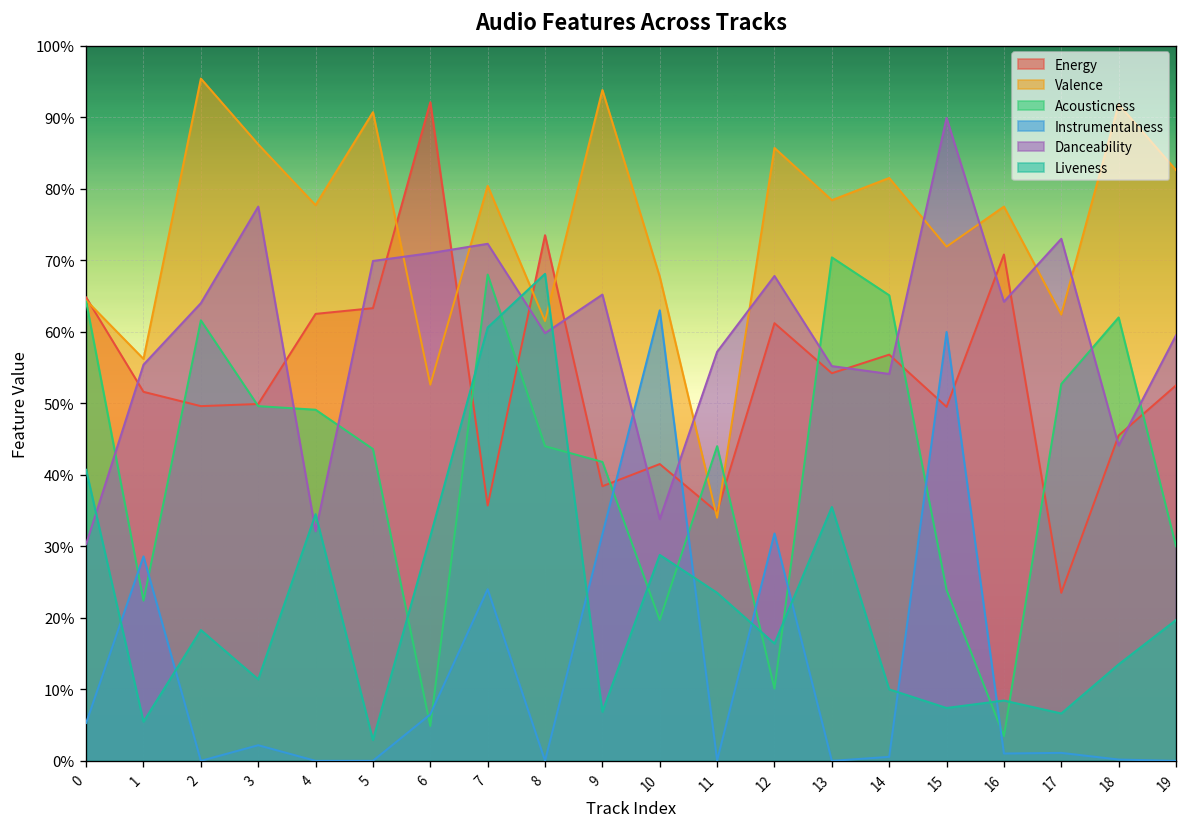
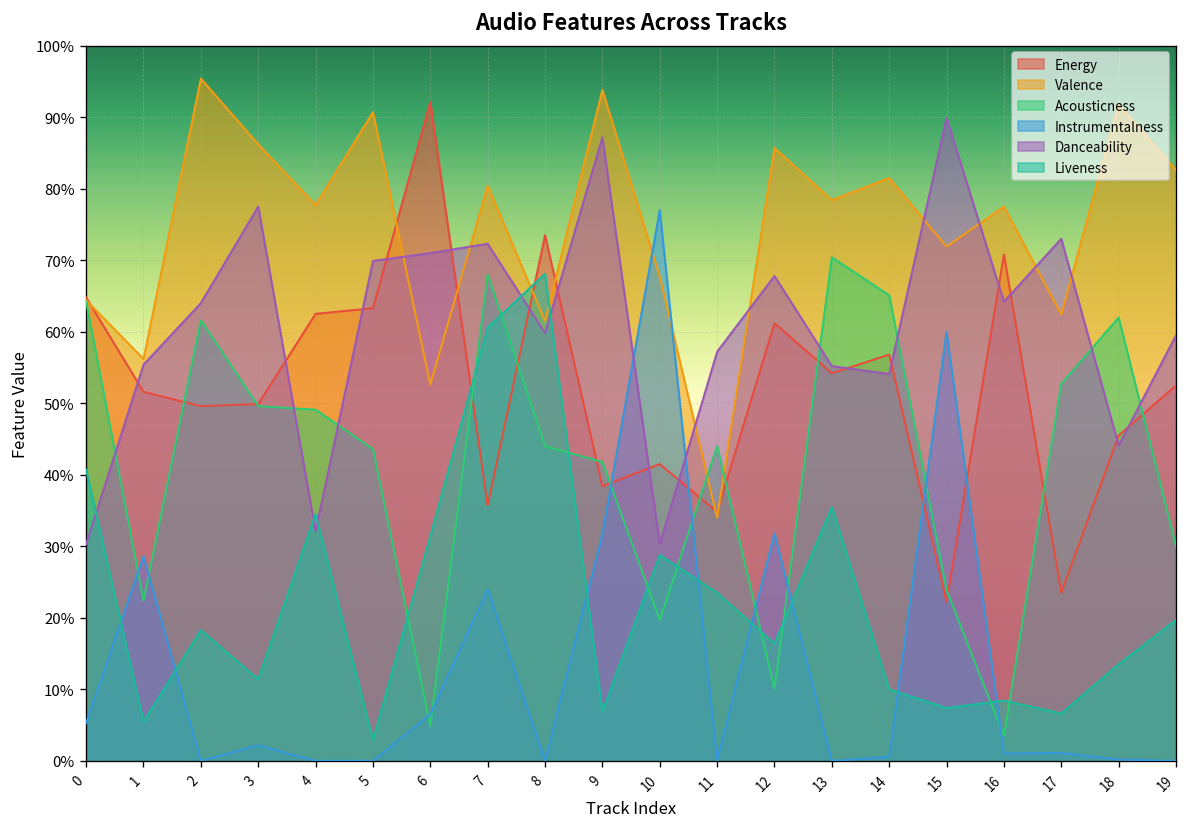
Danceability, 9: 65% -> 87%
Instrumentalness, 10: 63% -> 77%
Danceability, 10: 34% -> 30%
Energy, 15: 50% -> 22%
